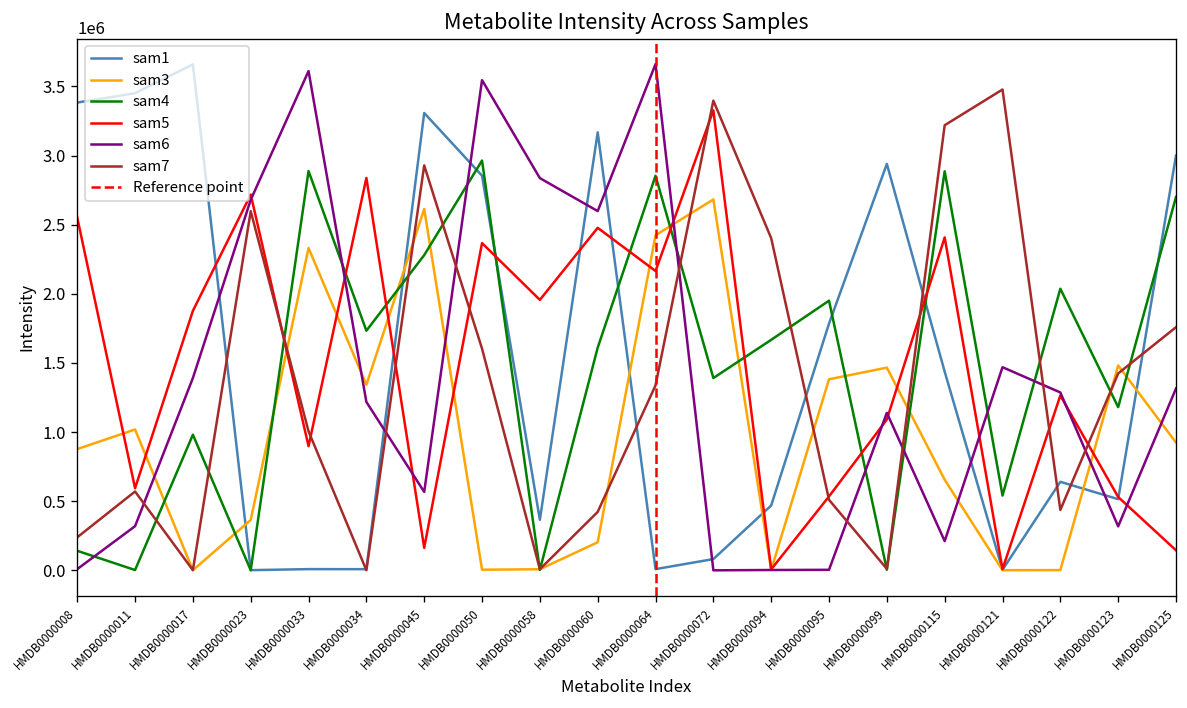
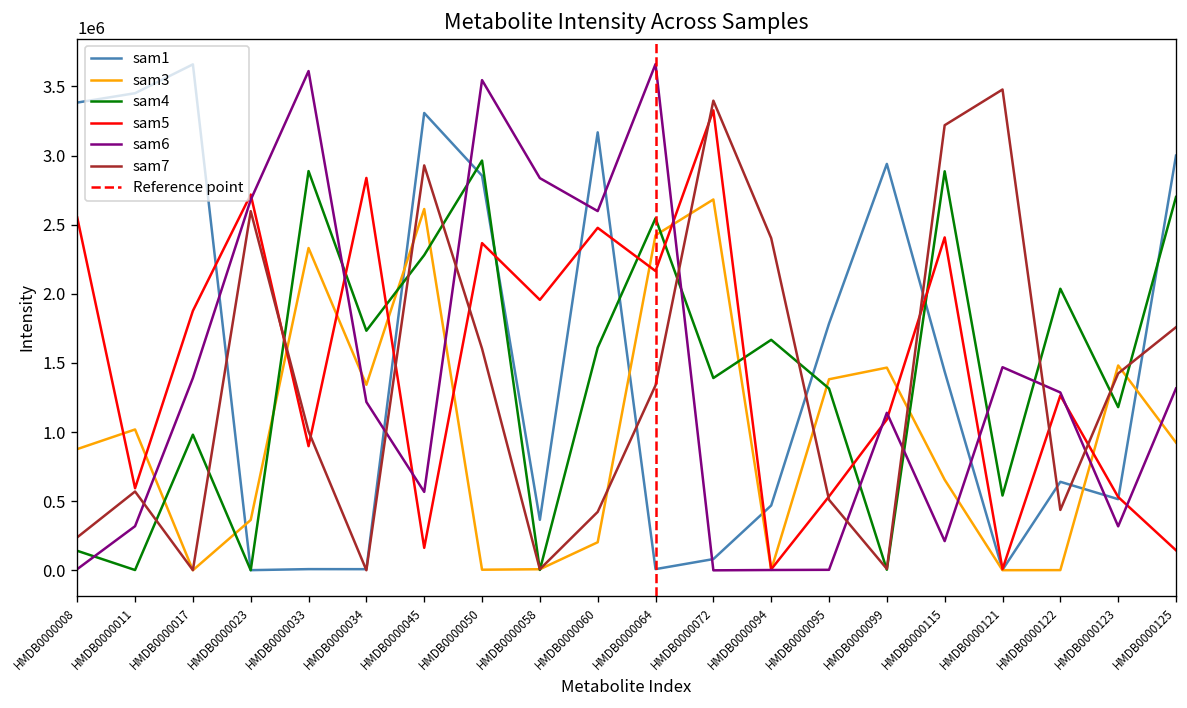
sam4, HMDB0000064: 2850000 -> 2550000
sam4, HMDB0000095: 1950000 -> 1320000
